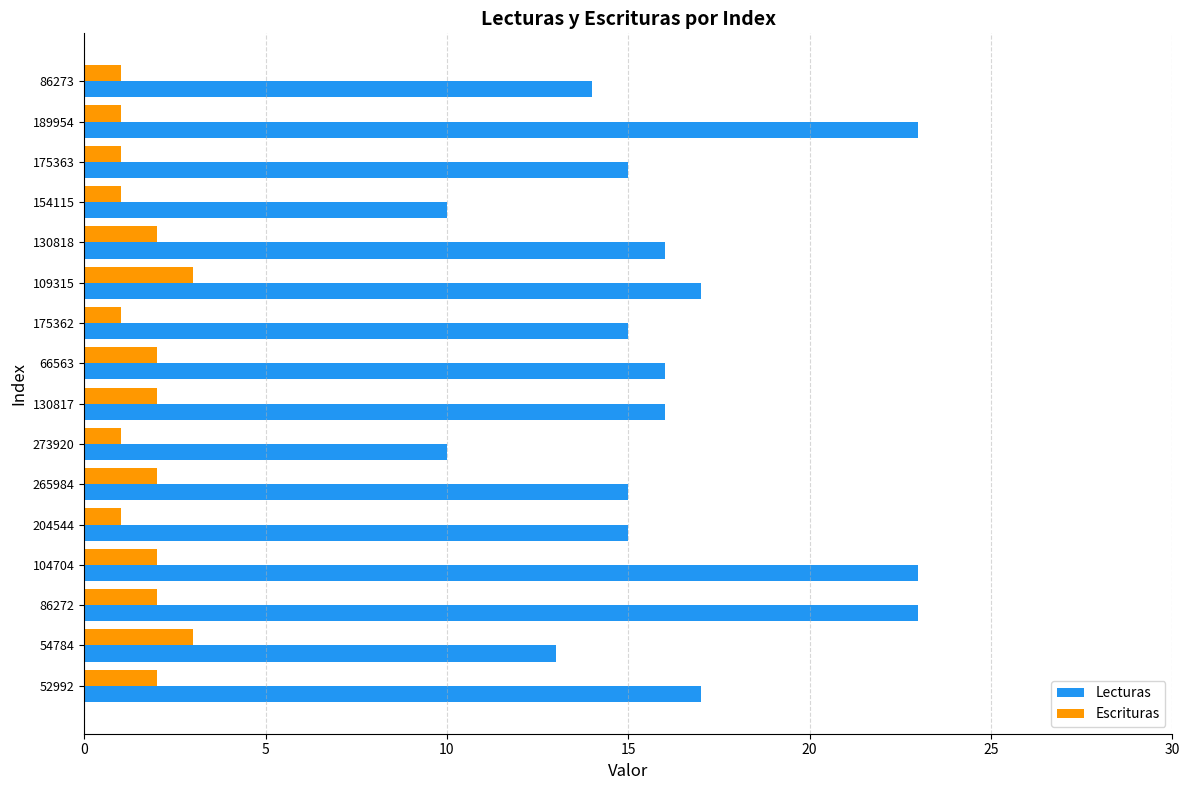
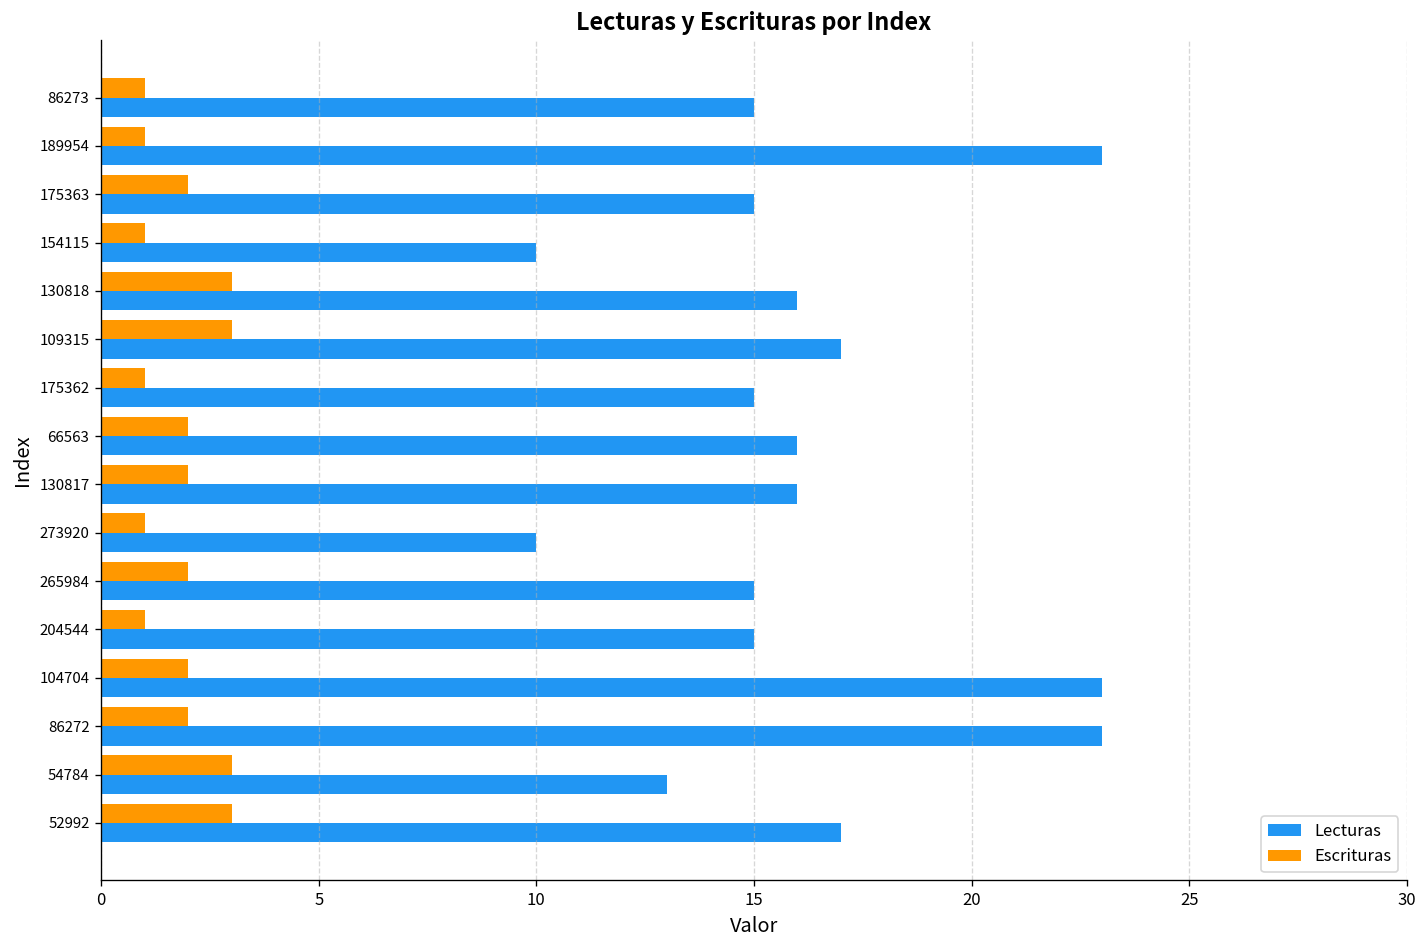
Lecturas, 86273: 14 -> 15
Escrituras, 175363: 1 -> 2
Escrituras, 130818: 2 -> 3
Escrituras, 52992: 2 -> 3
